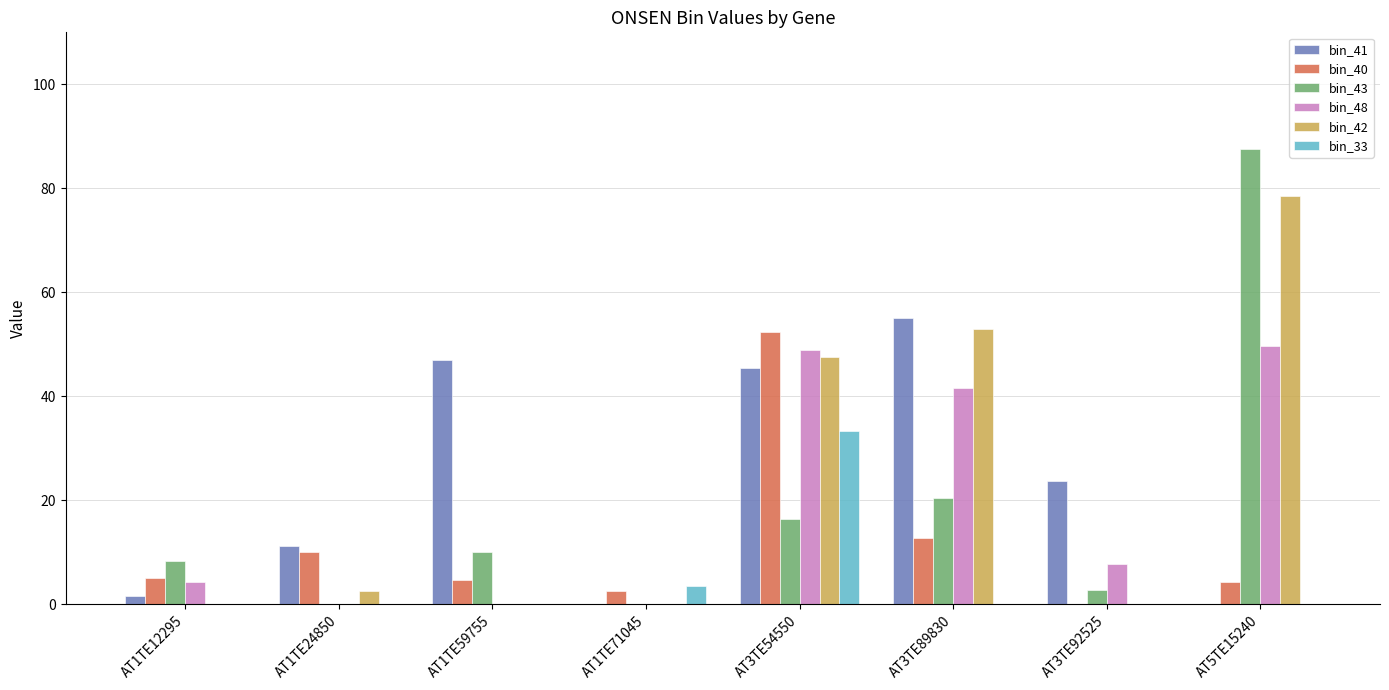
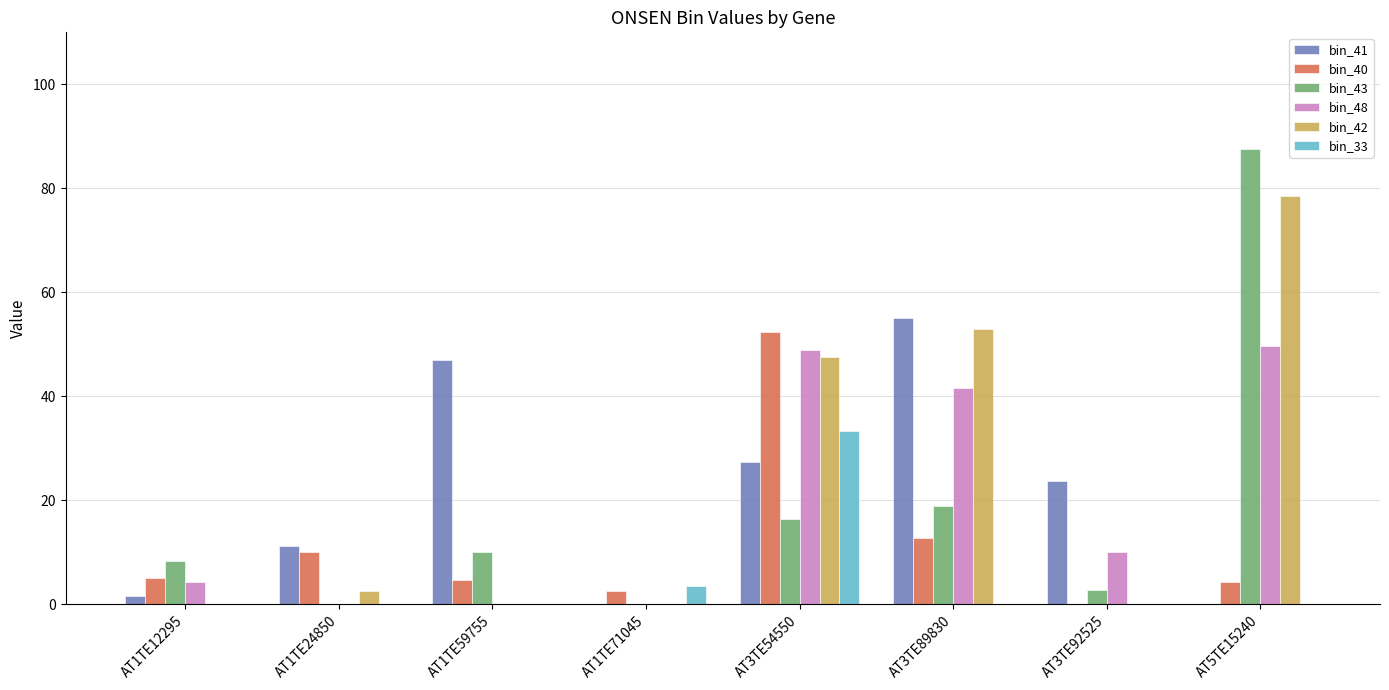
bin_41, AT3TE54550: 45 -> 27
bin_43, AT3TE89830: 20 -> 19
bin_48, AT3TE92525: 8 -> 10
